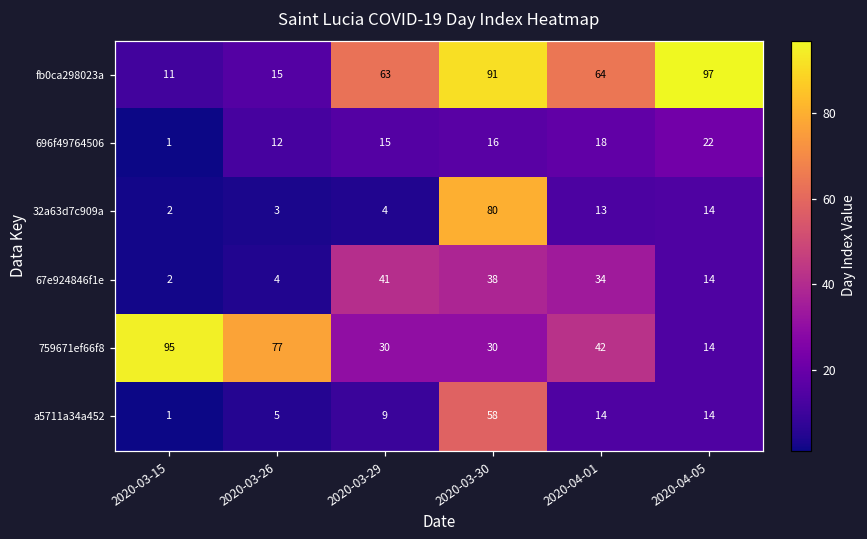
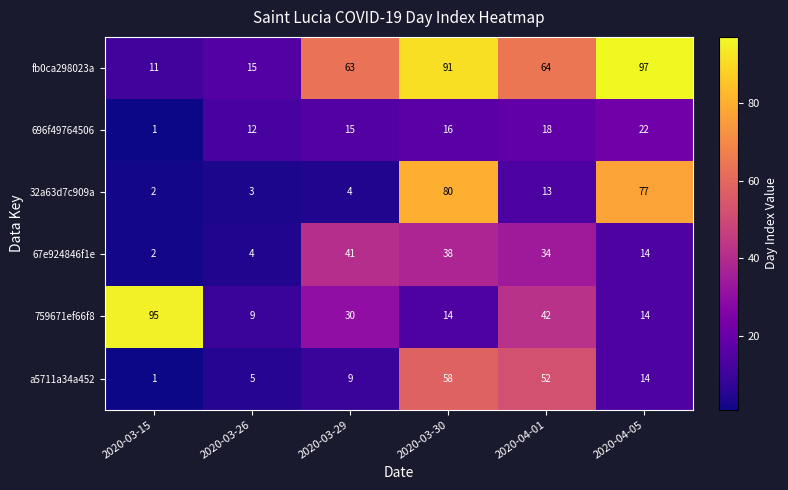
32a63d7c909a, 2020-04-05: 14 -> 77
759671ef66f8, 2020-03-26: 77 -> 9
759671ef66f8, 2020-03-30: 30 -> 14
a5711a34a452, 2020-04-01: 14 -> 52
